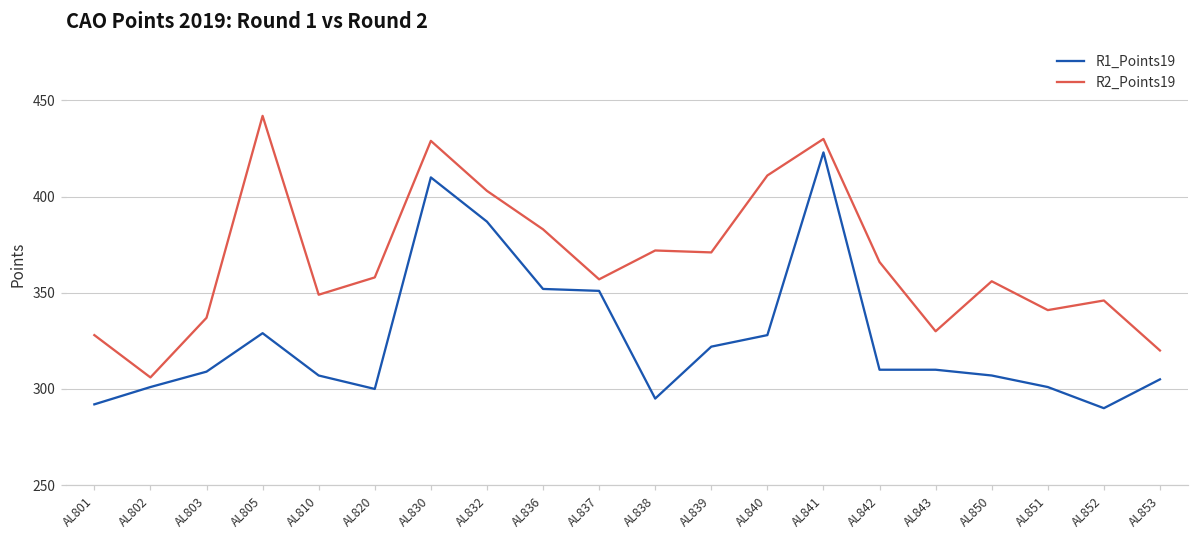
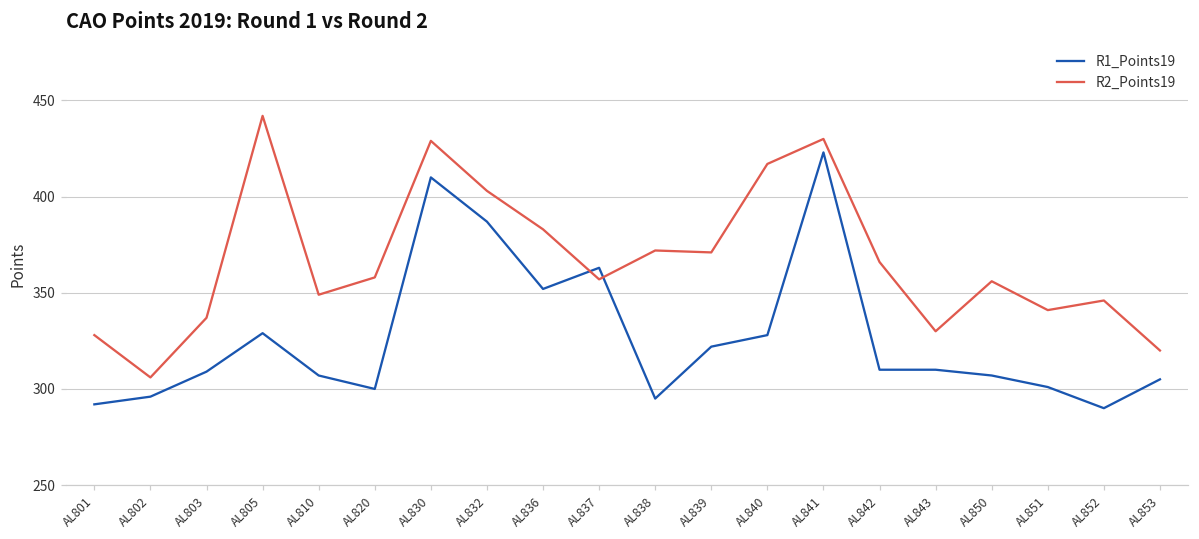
R1_Points19, AL802: 301 -> 296
R1_Points19, AL837: 351 -> 363
R2_Points19, AL840: 411 -> 417
